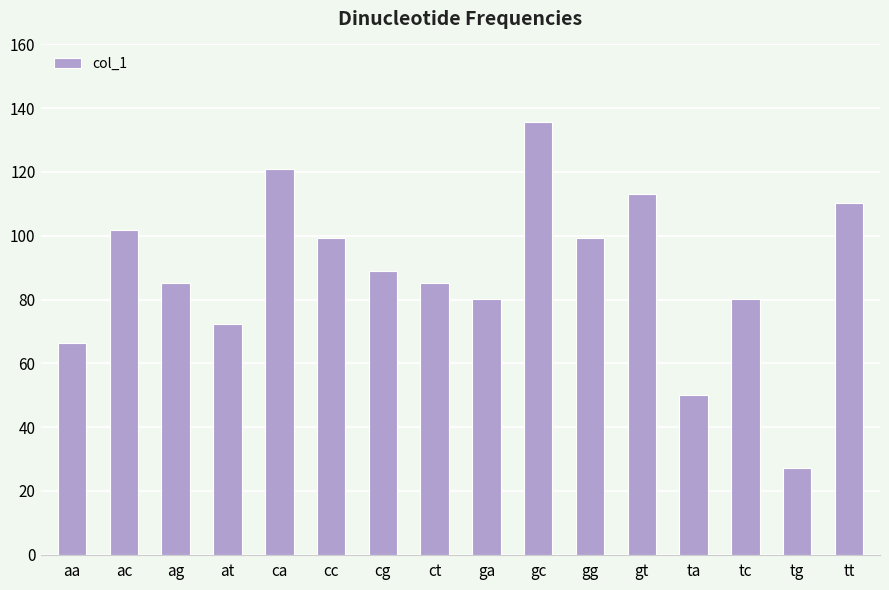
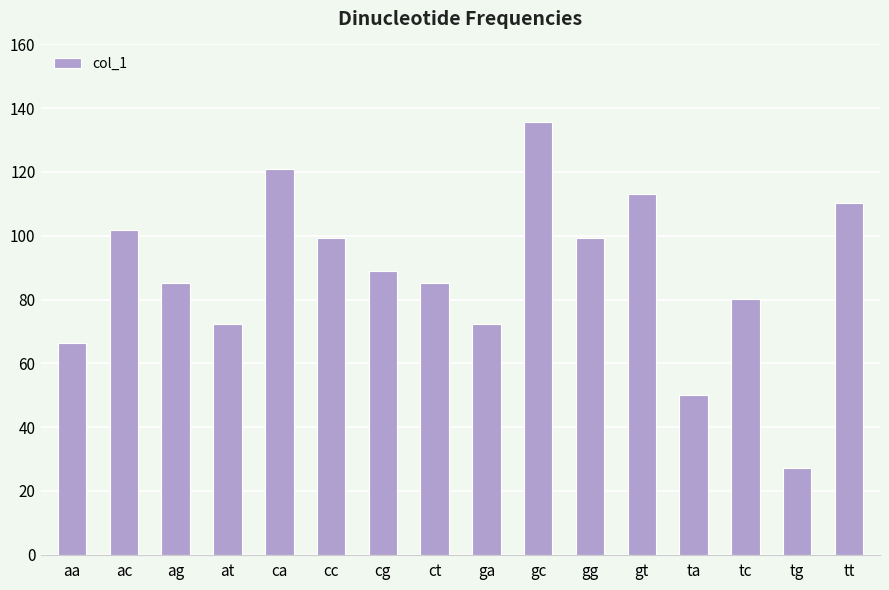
ga: 80 -> 72
